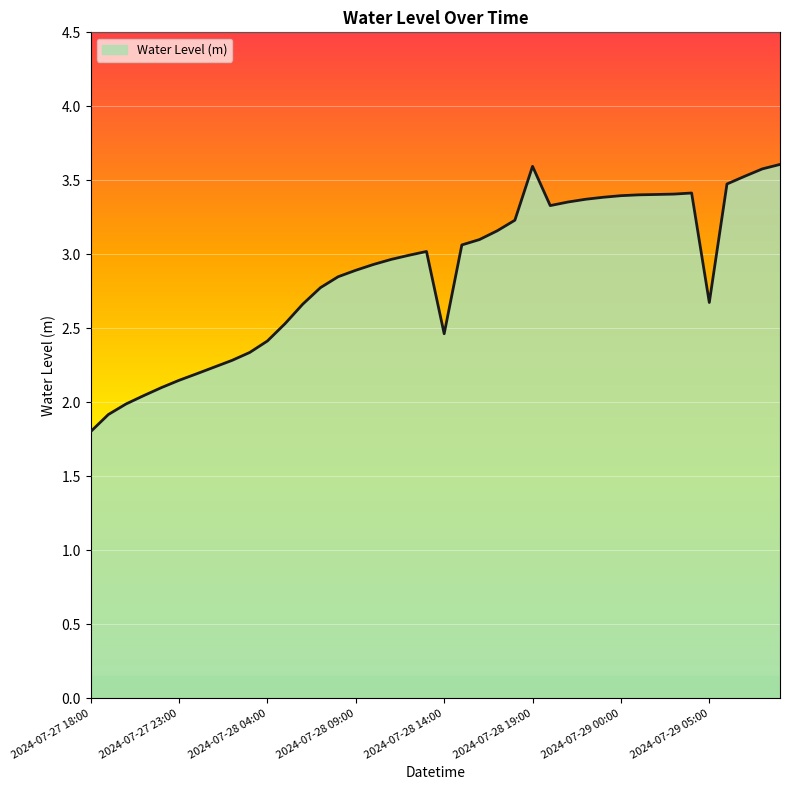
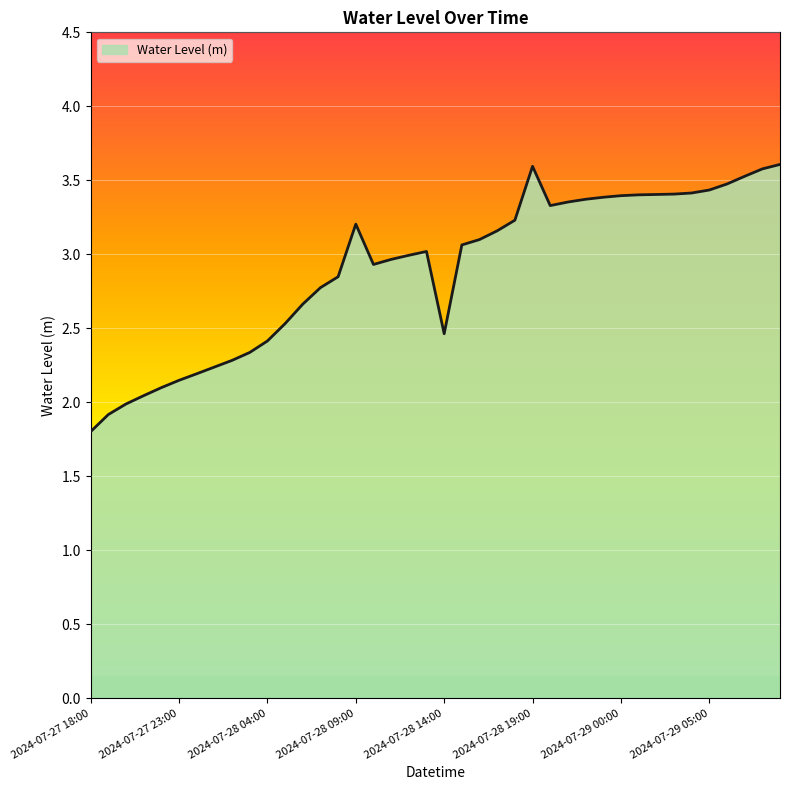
2024-07-28 09:00: 2.89 -> 3.20
2024-07-29 05:00: 2.67 -> 3.43
